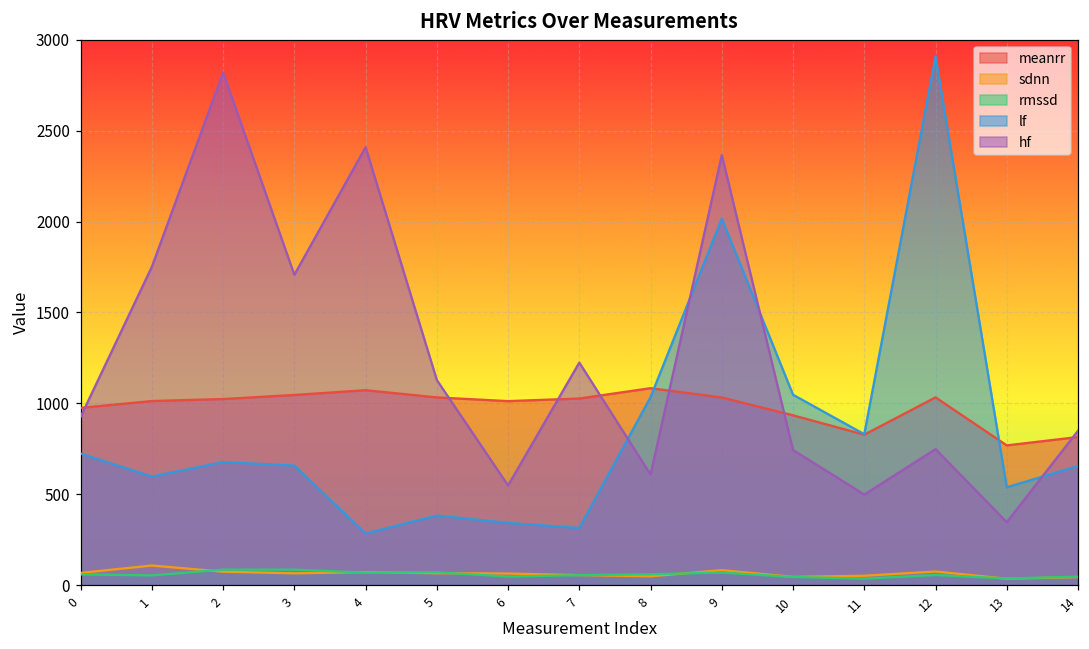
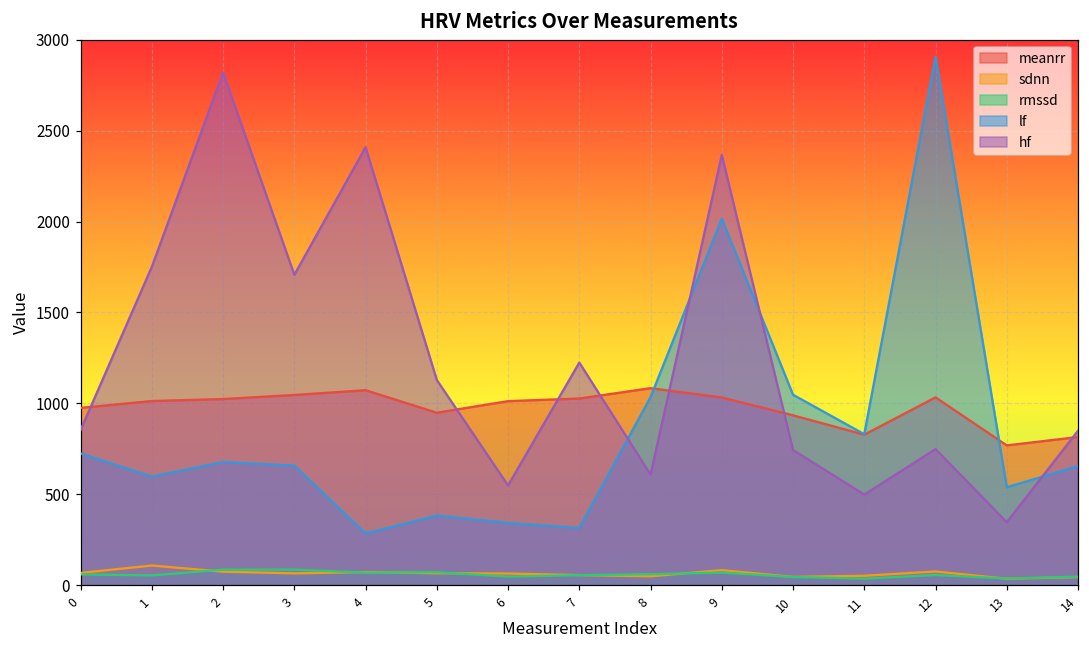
hf, 0: 930 -> 850
meanrr, 5: 1030 -> 950
